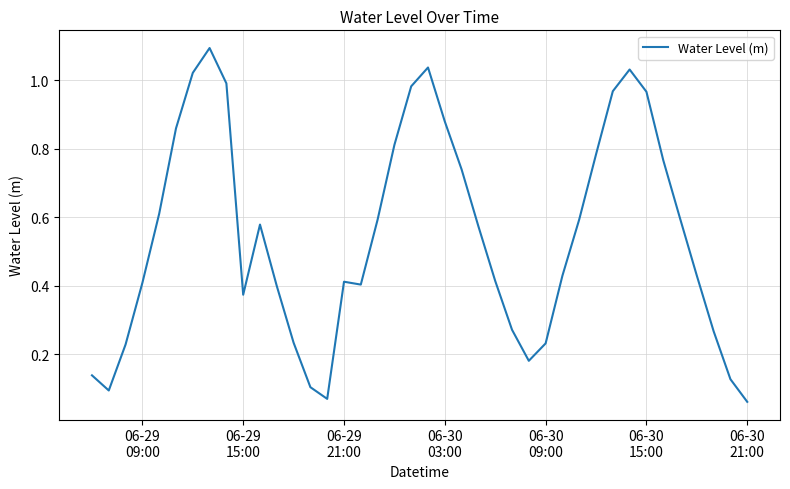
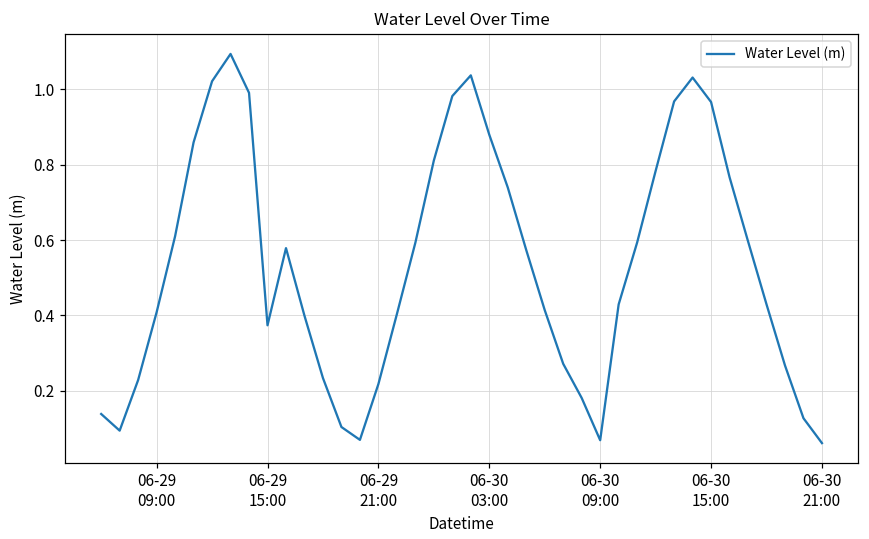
06-29 21:00: 0.41 -> 0.22
06-30 09:00: 0.23 -> 0.07
